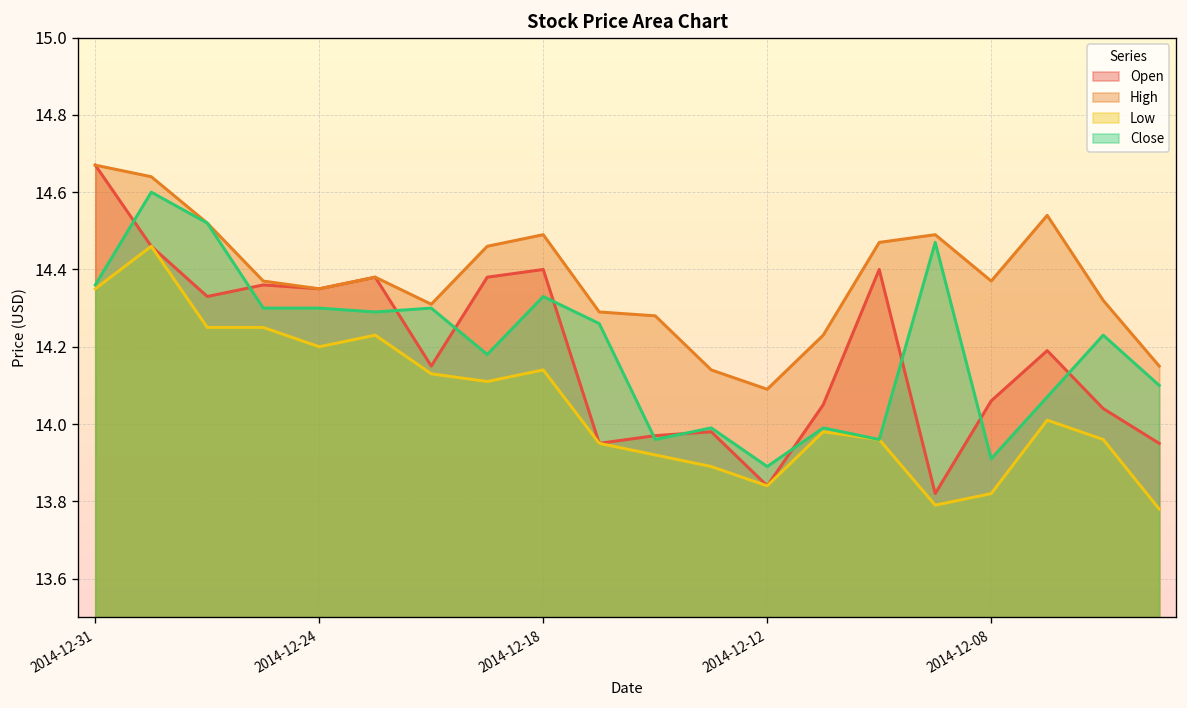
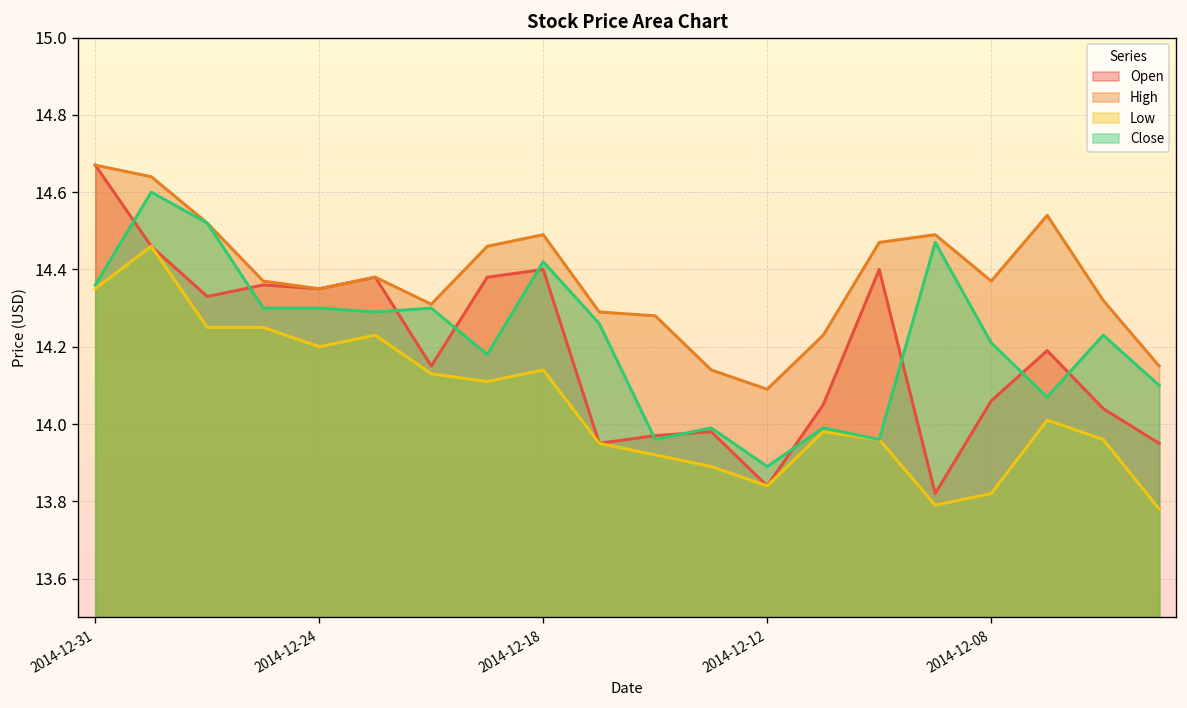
Close, 2014-12-18: 14.33 -> 14.42
Close, 2014-12-08: 13.91 -> 14.21
